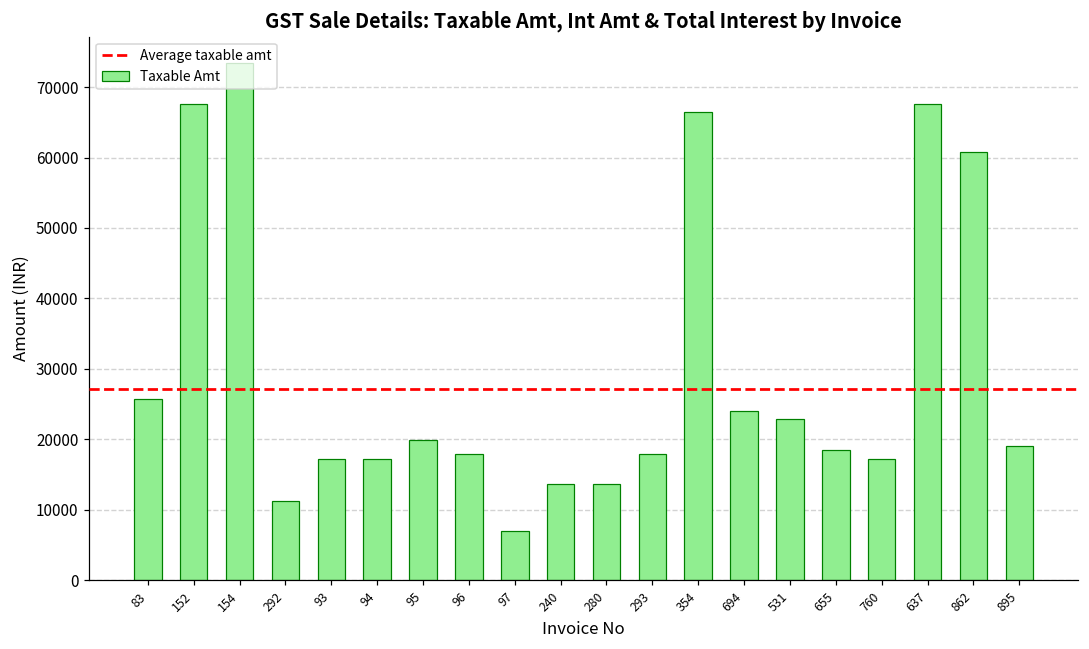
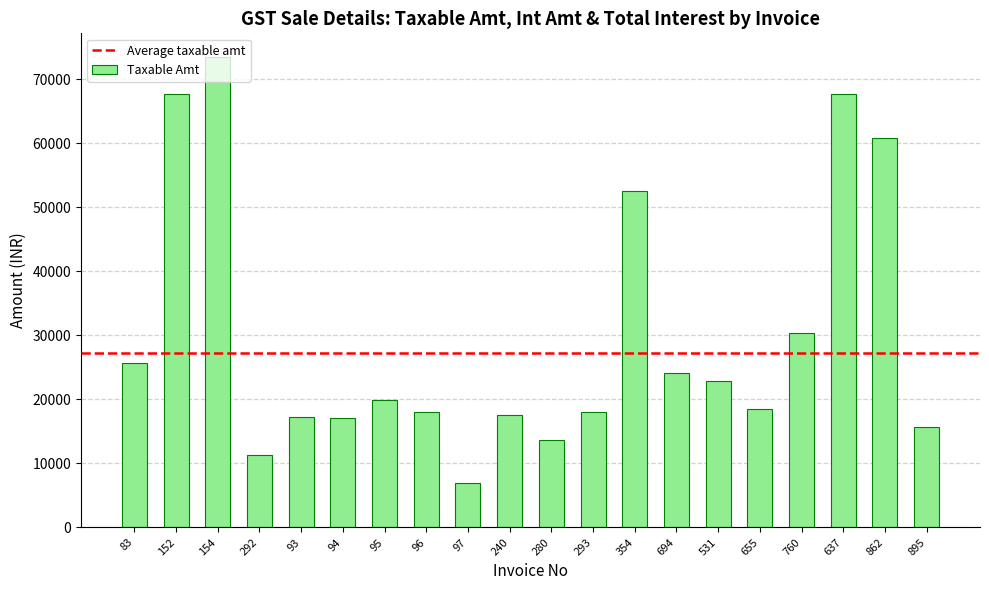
240: 14000 -> 18000
354: 66000 -> 53000
760: 17000 -> 30000
895: 19000 -> 16000
